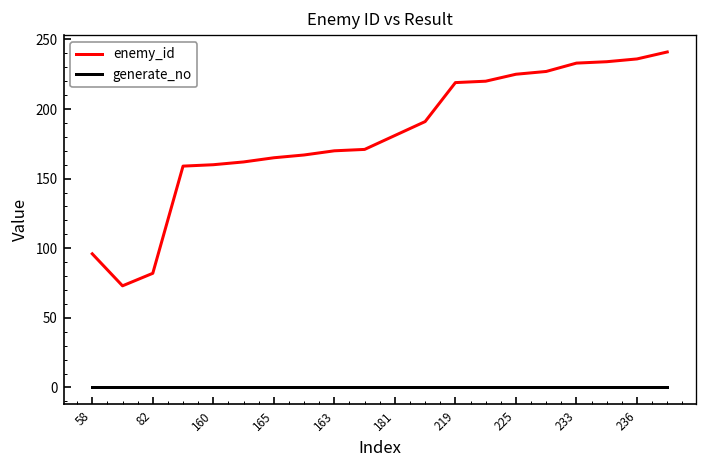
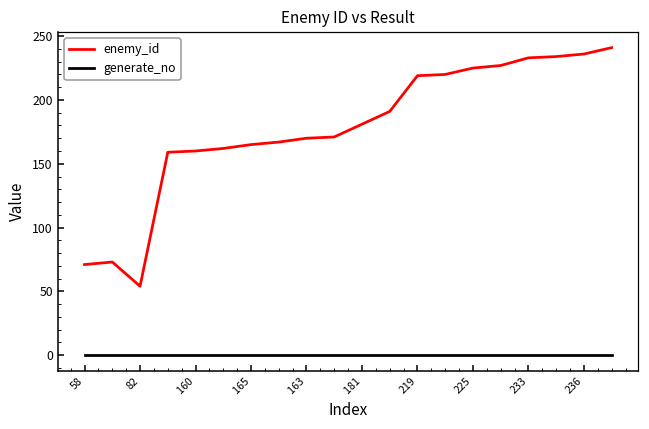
enemy_id, 58: 96 -> 71
enemy_id, 82: 82 -> 54
